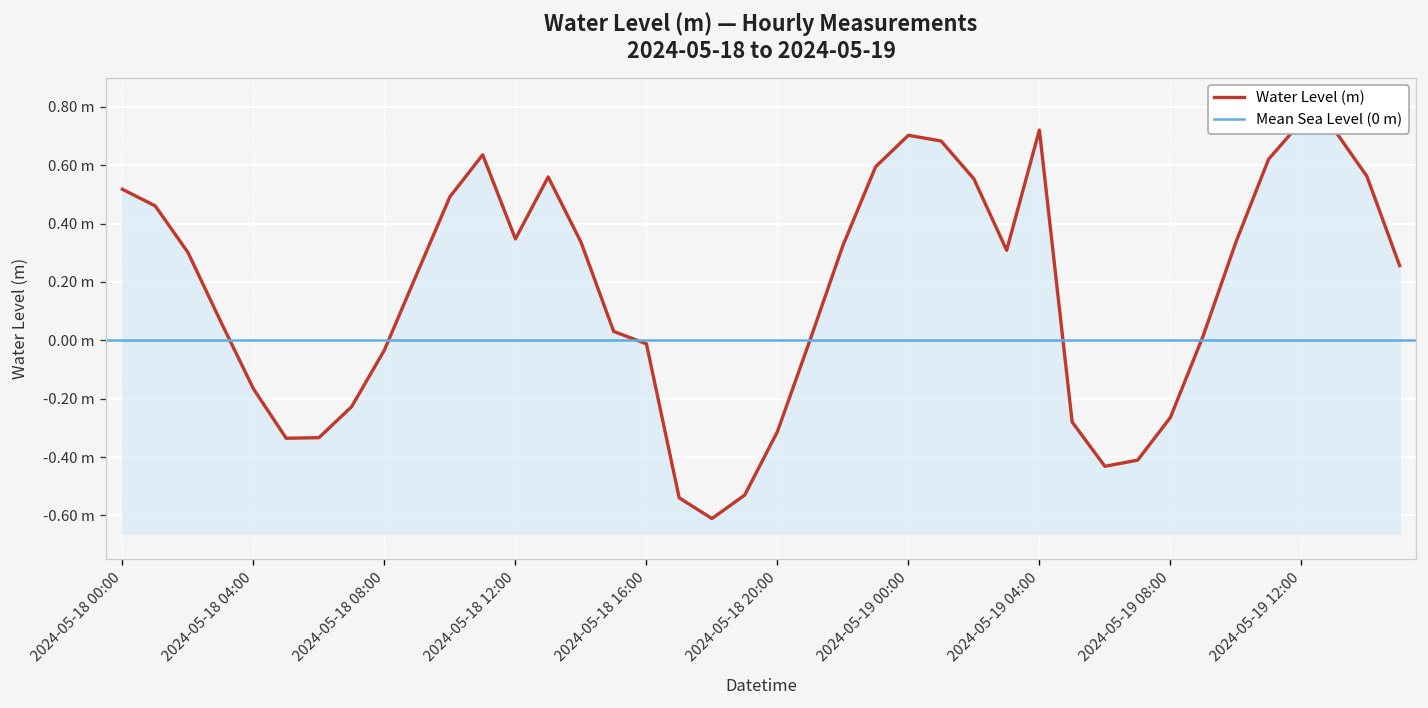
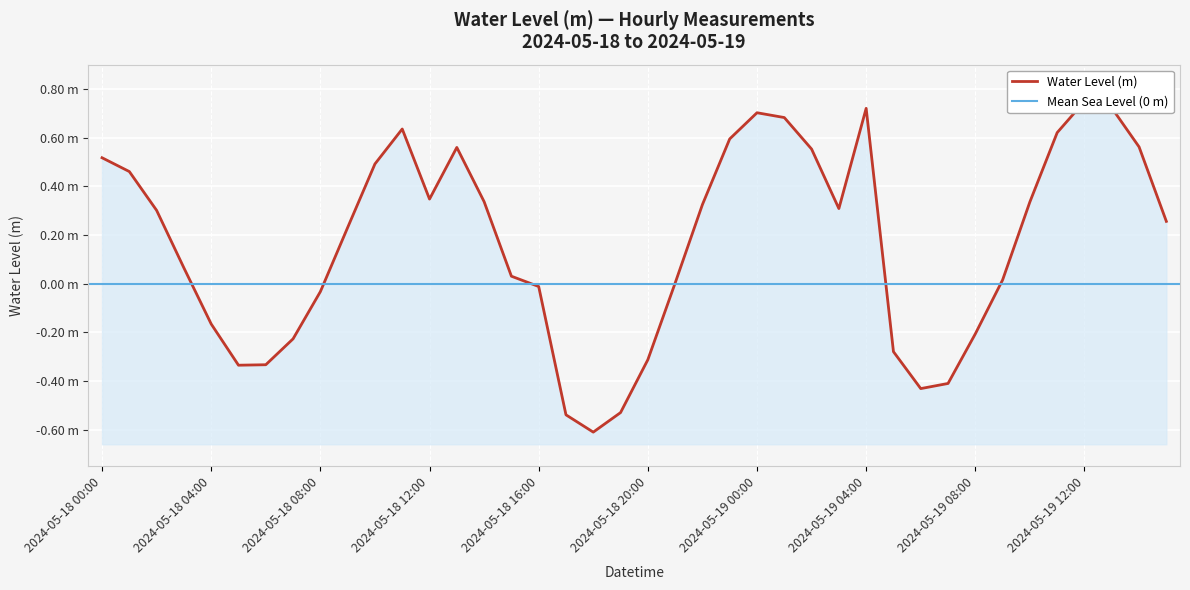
2024-05-19 08:00: -0.26 m -> -0.21 m
